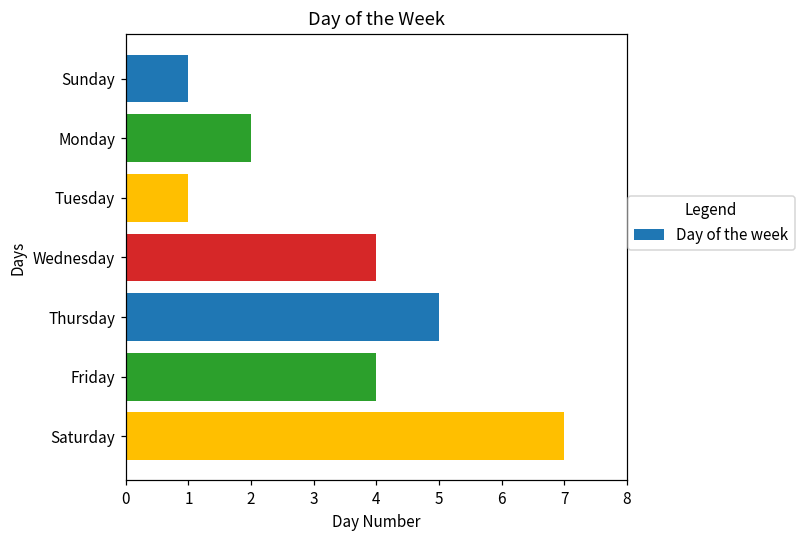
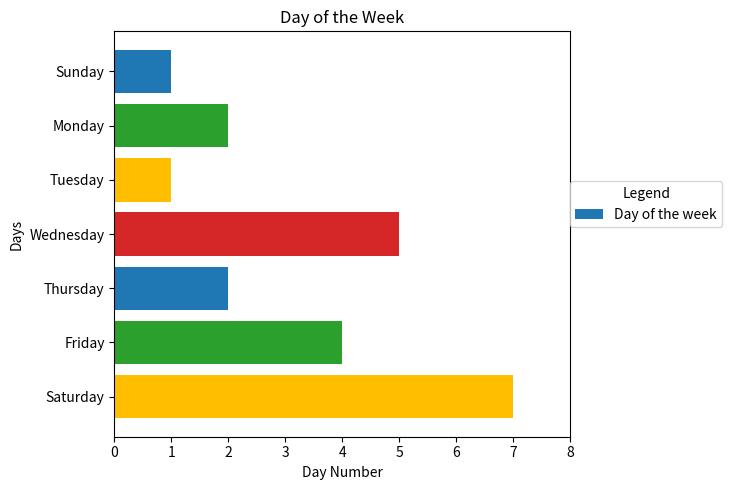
Wednesday: 4 -> 5
Thursday: 5 -> 2
